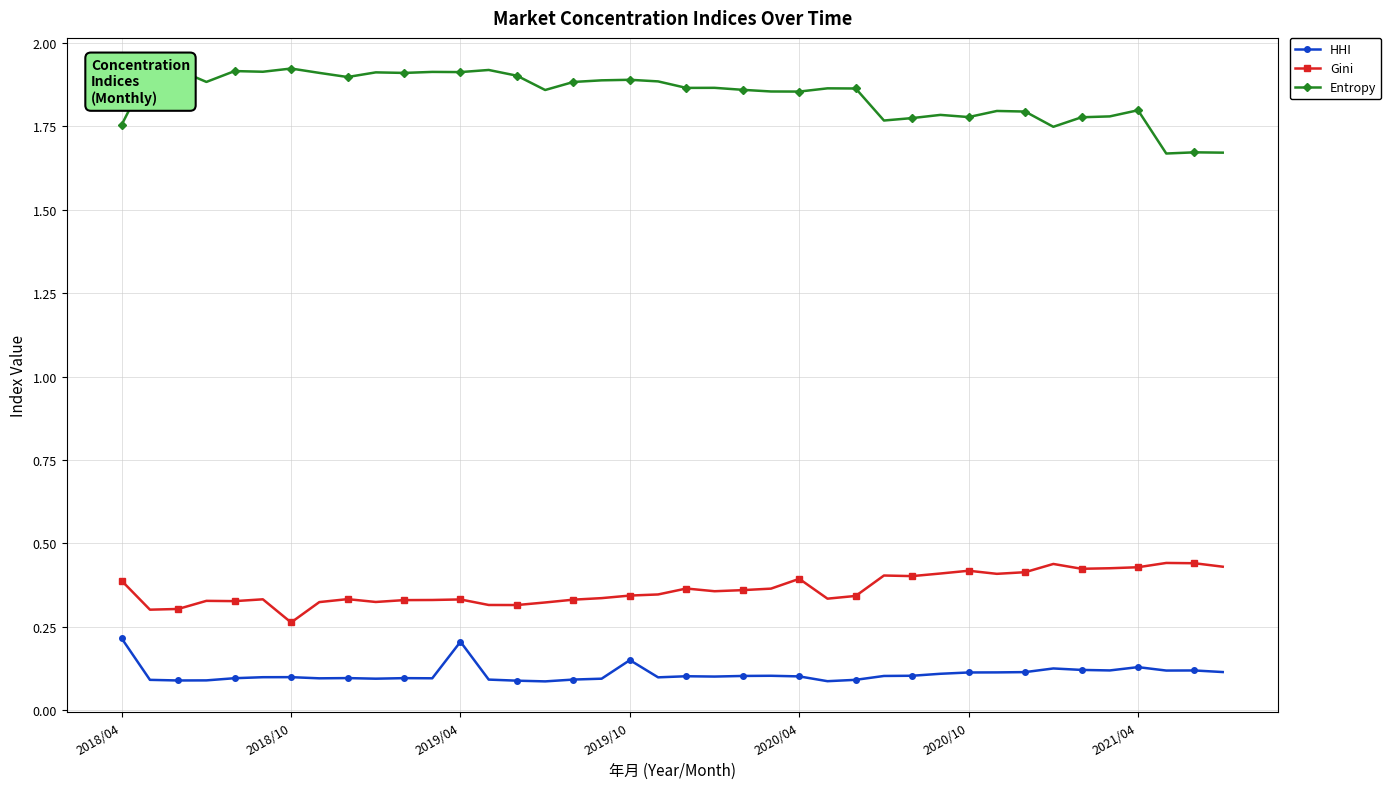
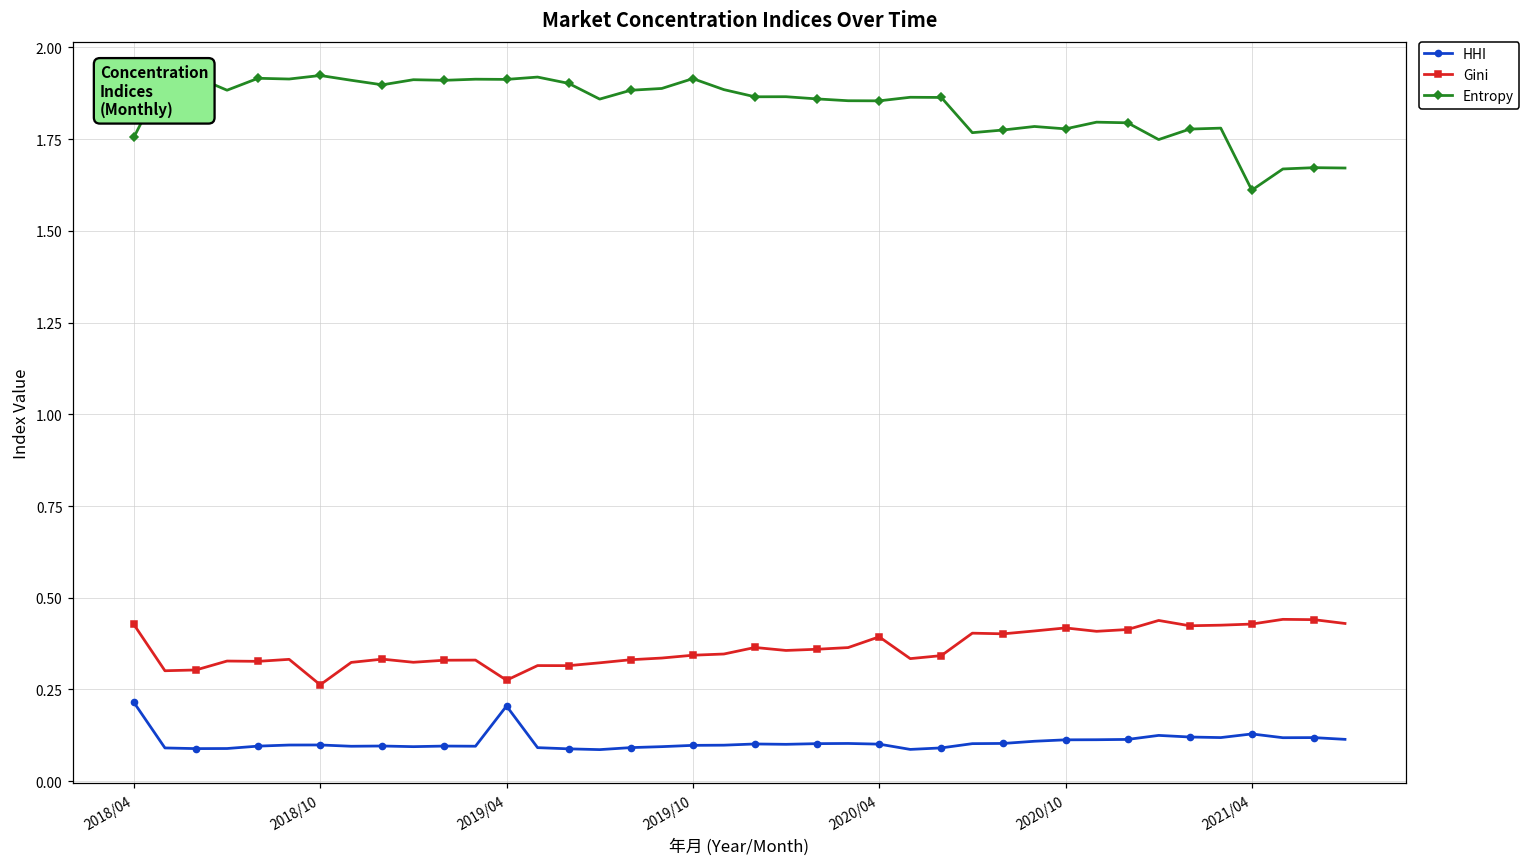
Gini, 2018/04: 0.39 -> 0.43
Gini, 2019/04: 0.33 -> 0.28
HHI, 2019/10: 0.15 -> 0.10
Entropy, 2019/10: 1.89 -> 1.91
Entropy, 2021/04: 1.80 -> 1.61
